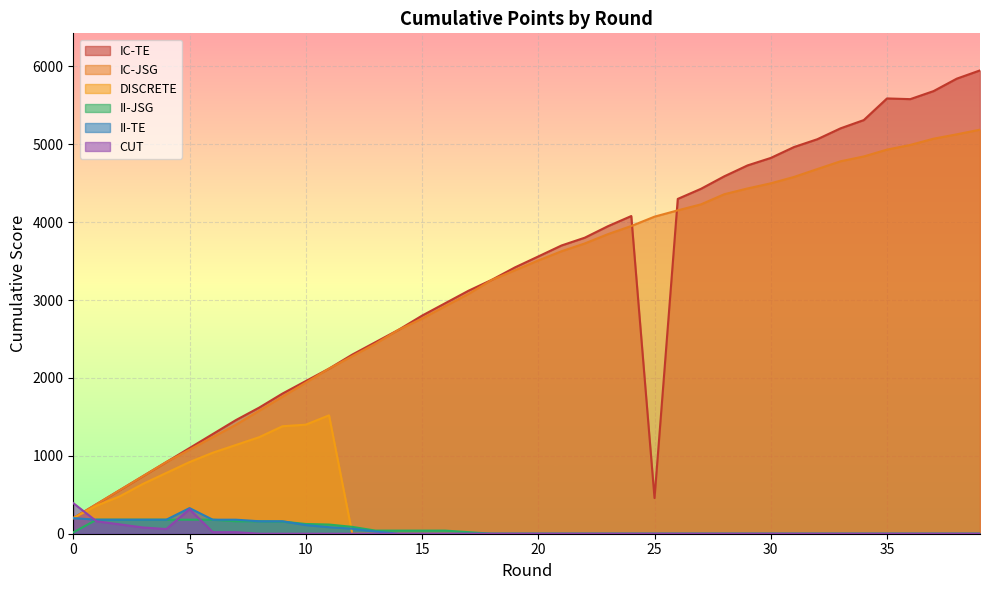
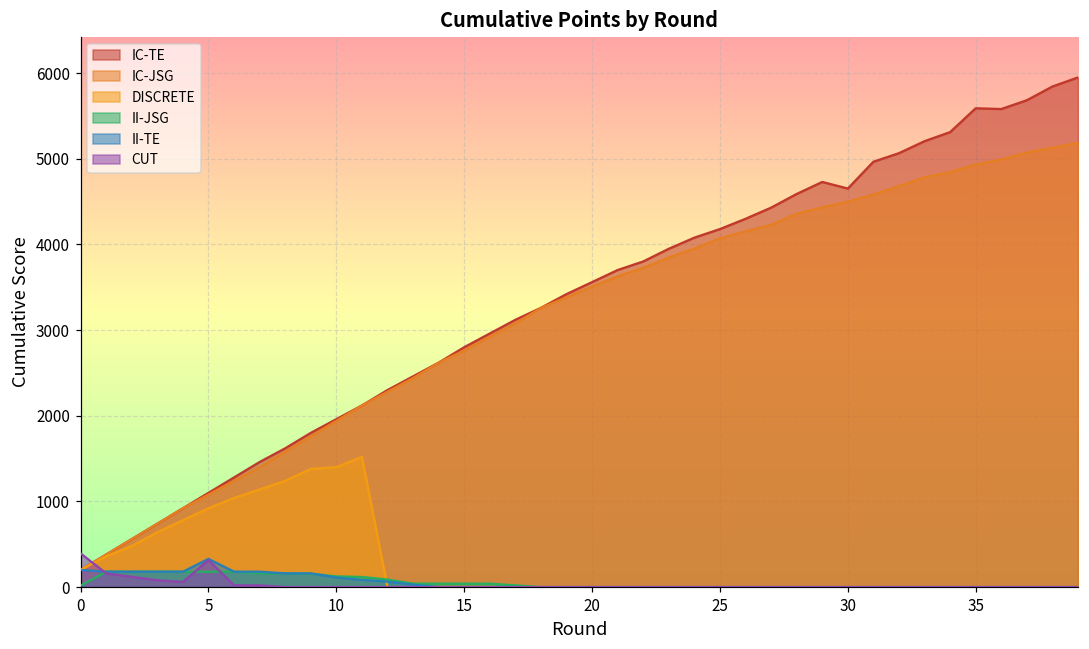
IC-TE, 25: 500 -> 4200
IC-TE, 30: 4800 -> 4700
